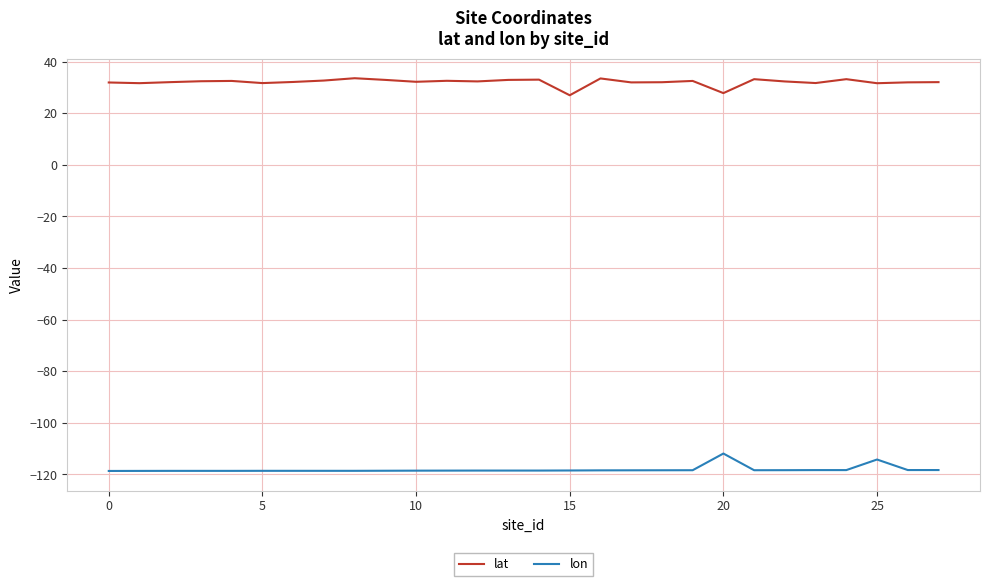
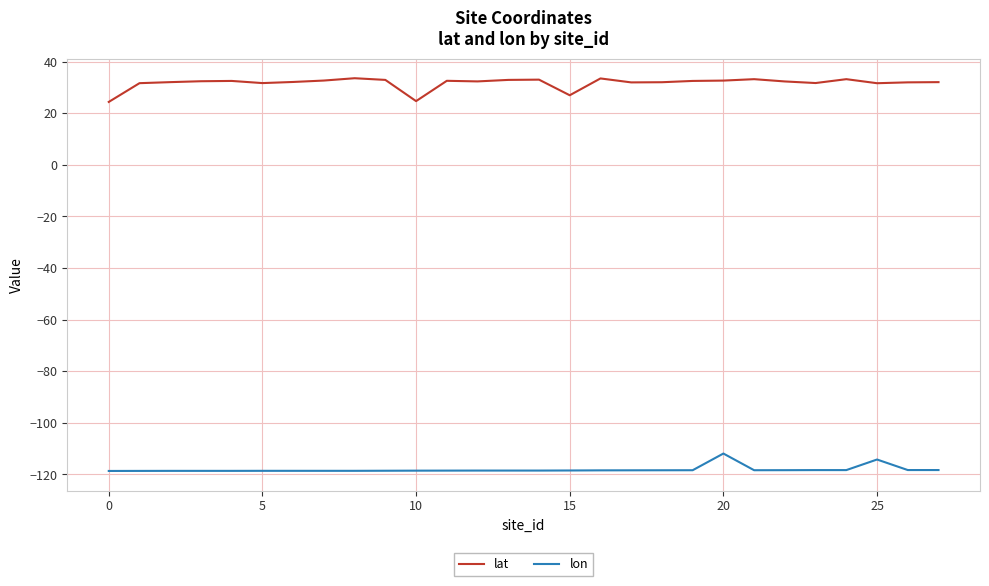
lat, 0: 32 -> 24
lat, 10: 32 -> 25
lat, 20: 28 -> 33
